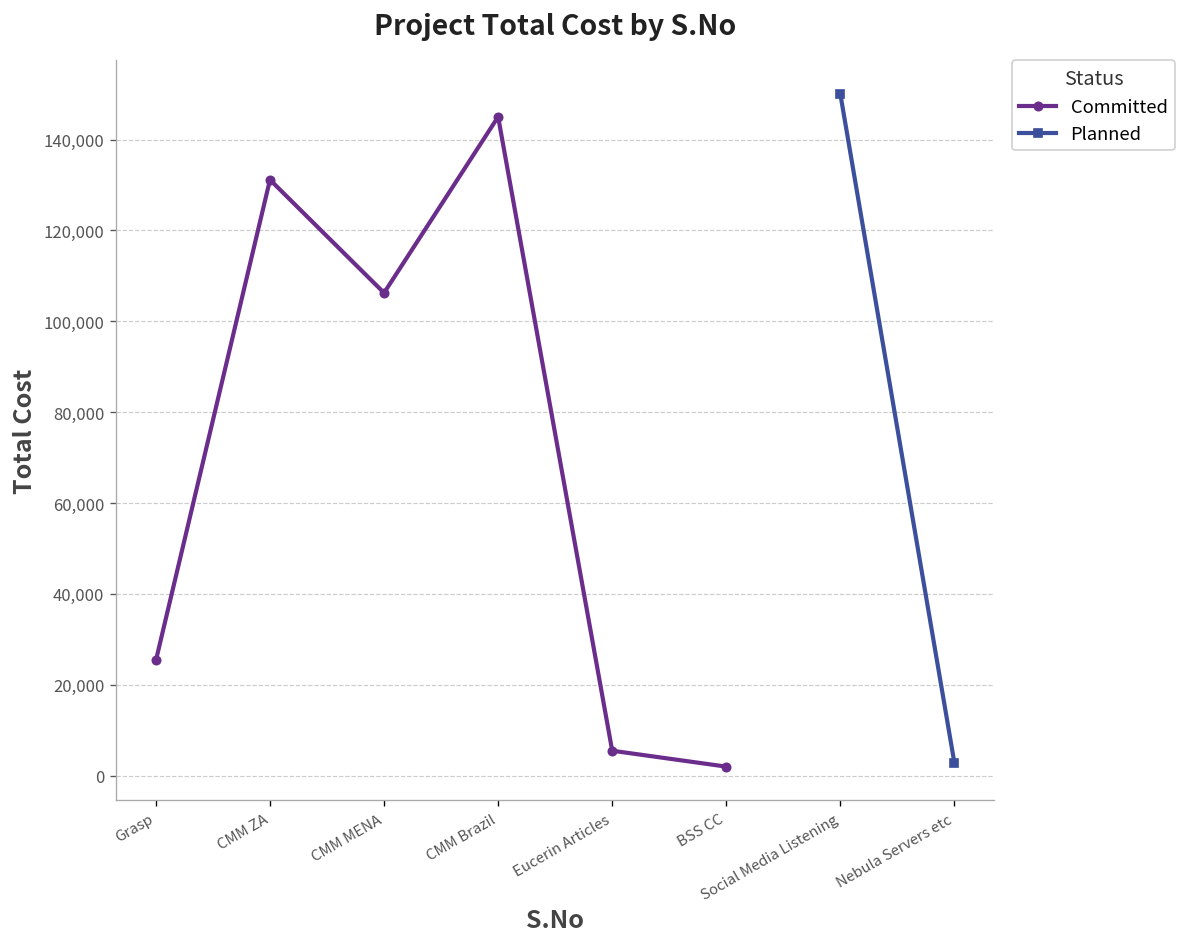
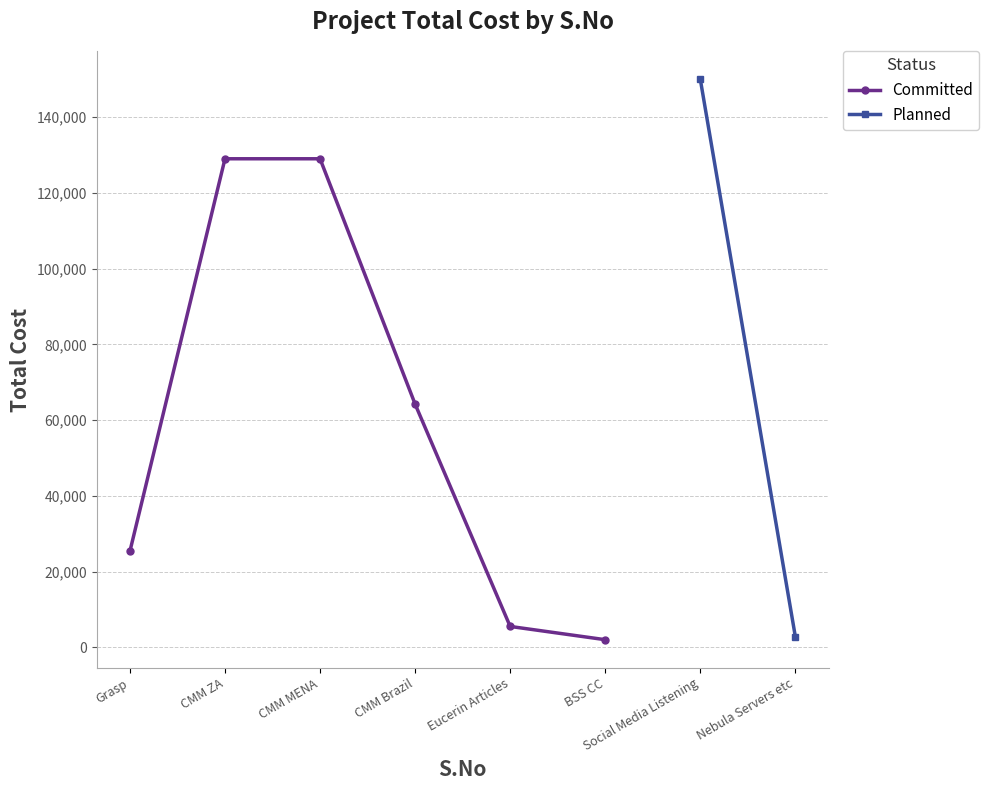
Committed, CMM ZA: 131,000 -> 129,000
Committed, CMM MENA: 106,000 -> 129,000
Committed, CMM Brazil: 145,000 -> 64,000
